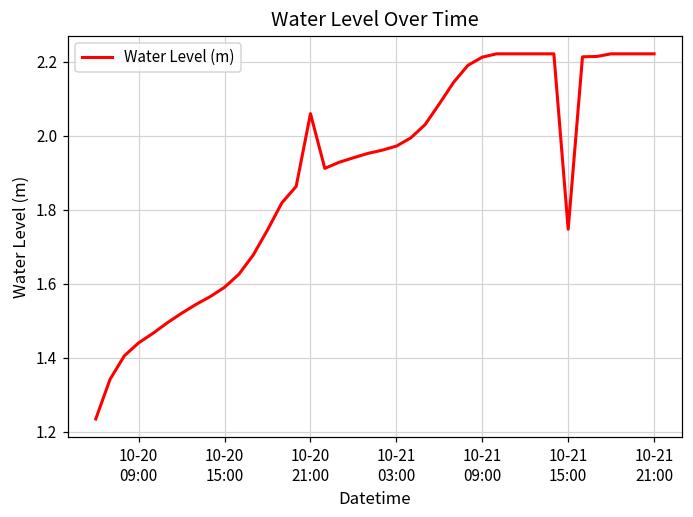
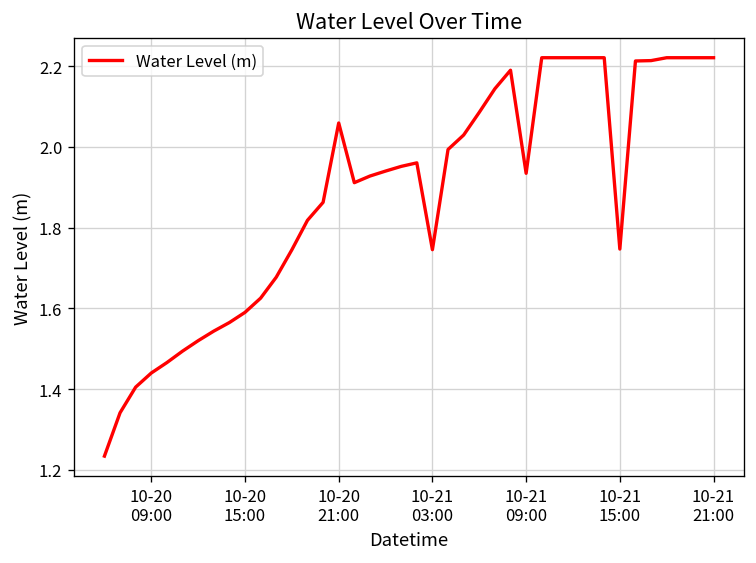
10-21 03:00: 1.97 -> 1.75
10-21 09:00: 2.21 -> 1.93
